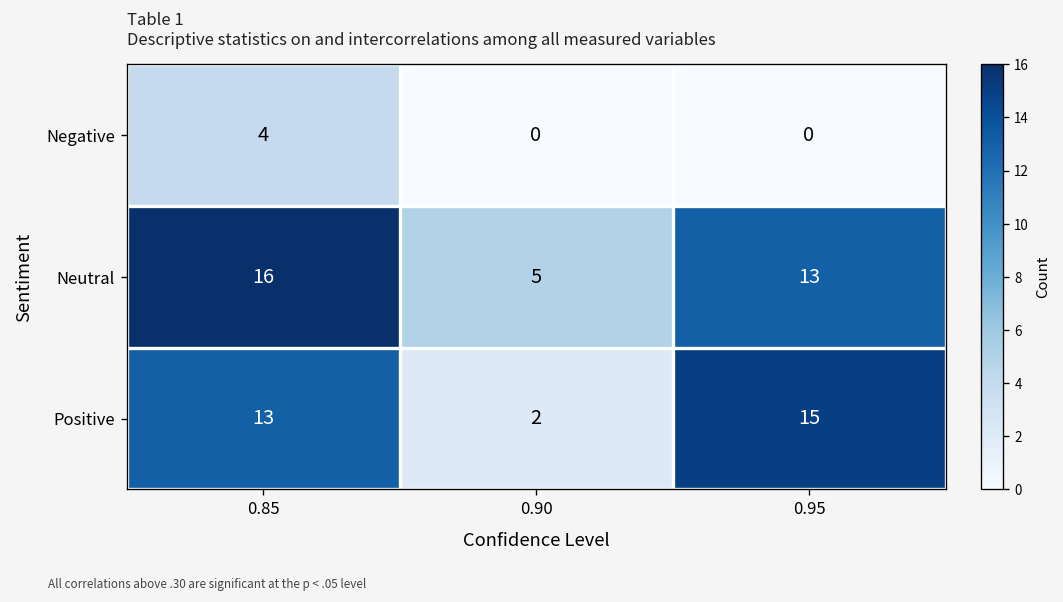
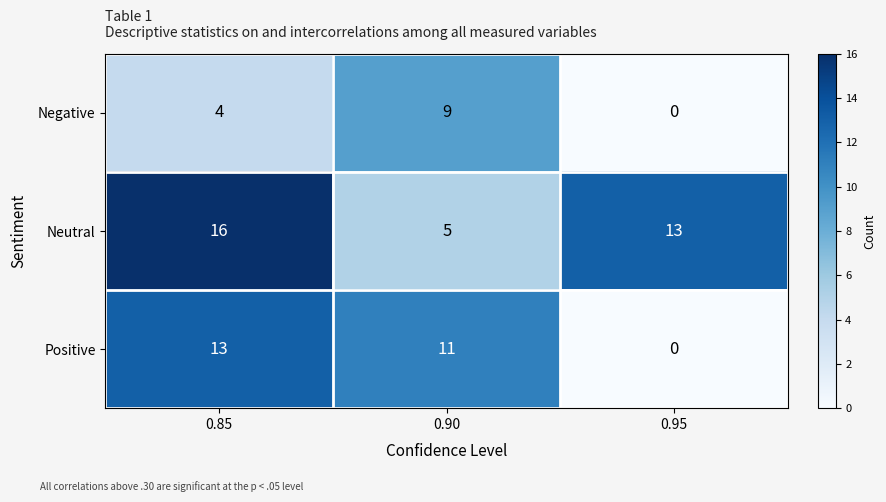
Negative, 0.90: 0 -> 9
Positive, 0.90: 2 -> 11
Positive, 0.95: 15 -> 0
